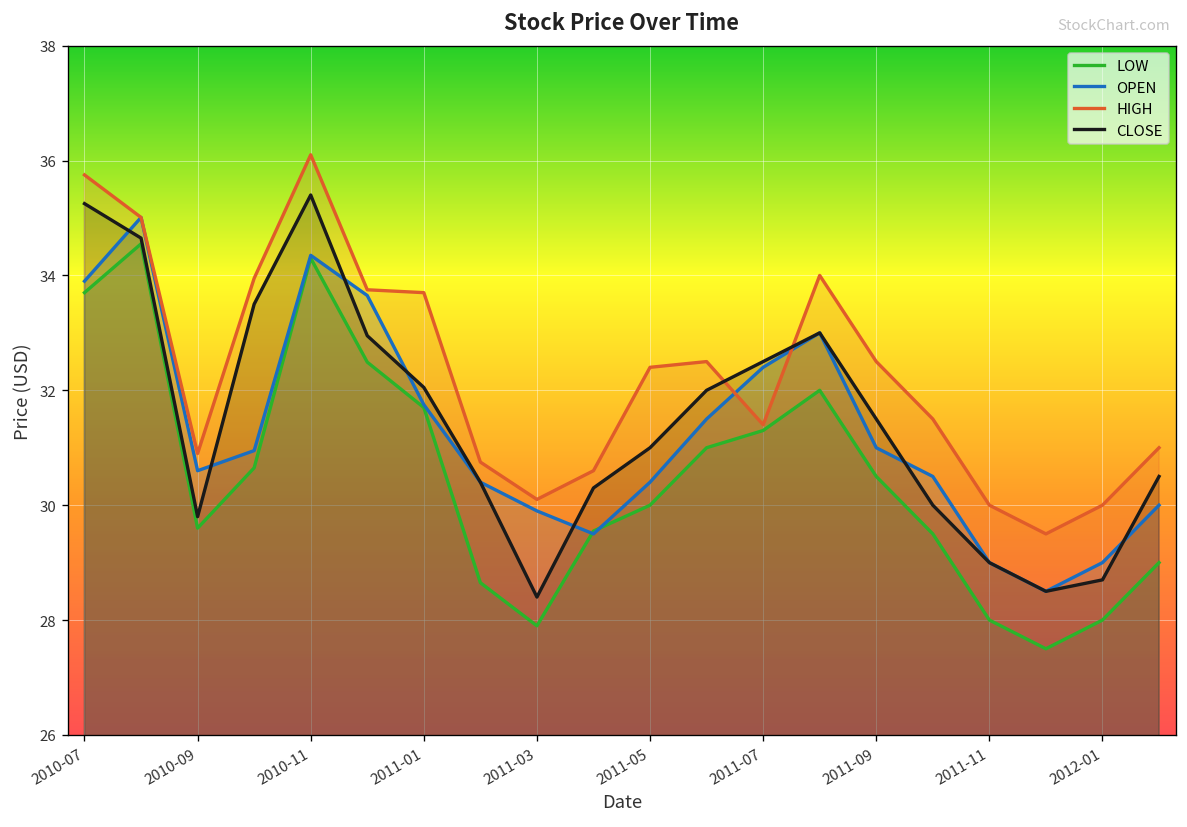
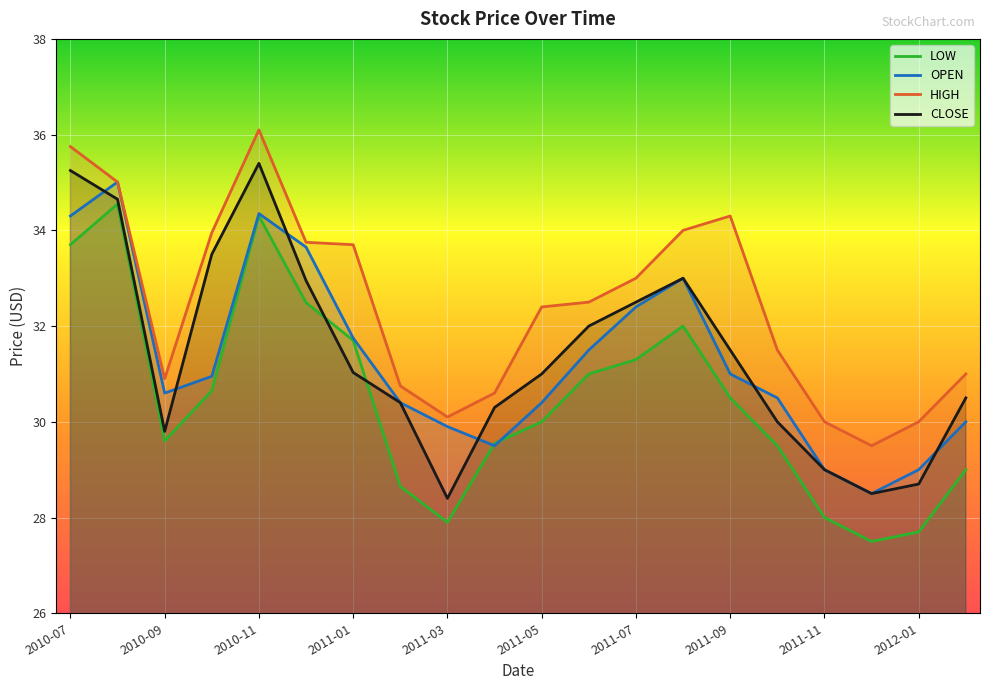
OPEN, 2010-07: 33.9 -> 34.3
CLOSE, 2011-01: 32.1 -> 31.0
HIGH, 2011-07: 31.4 -> 33.0
HIGH, 2011-09: 32.5 -> 34.3
LOW, 2012-01: 28.0 -> 27.7
